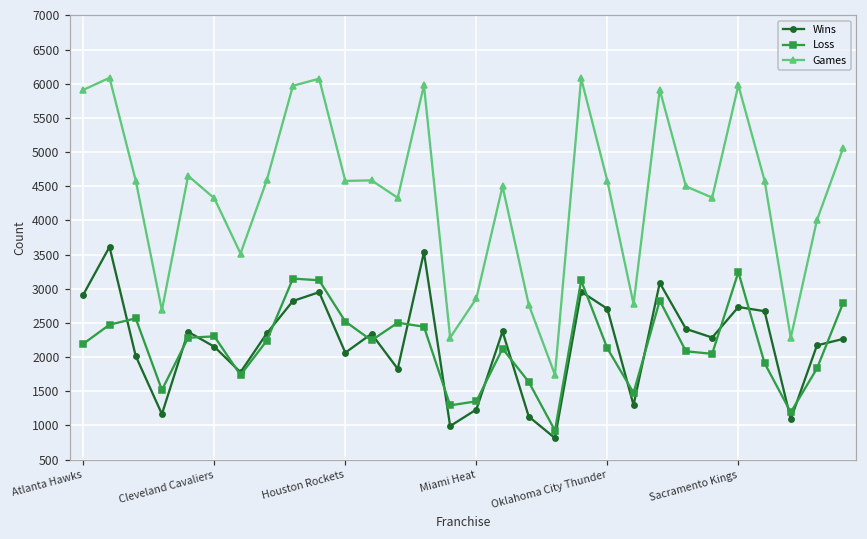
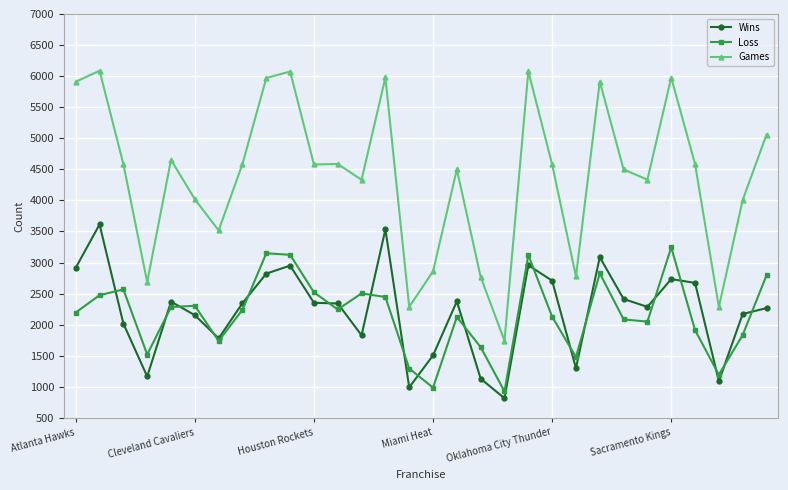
Games, Cleveland Cavaliers: 4300 -> 4000
Wins, Houston Rockets: 2100 -> 2400
Wins, Miami Heat: 1200 -> 1500
Loss, Miami Heat: 1400 -> 1000
